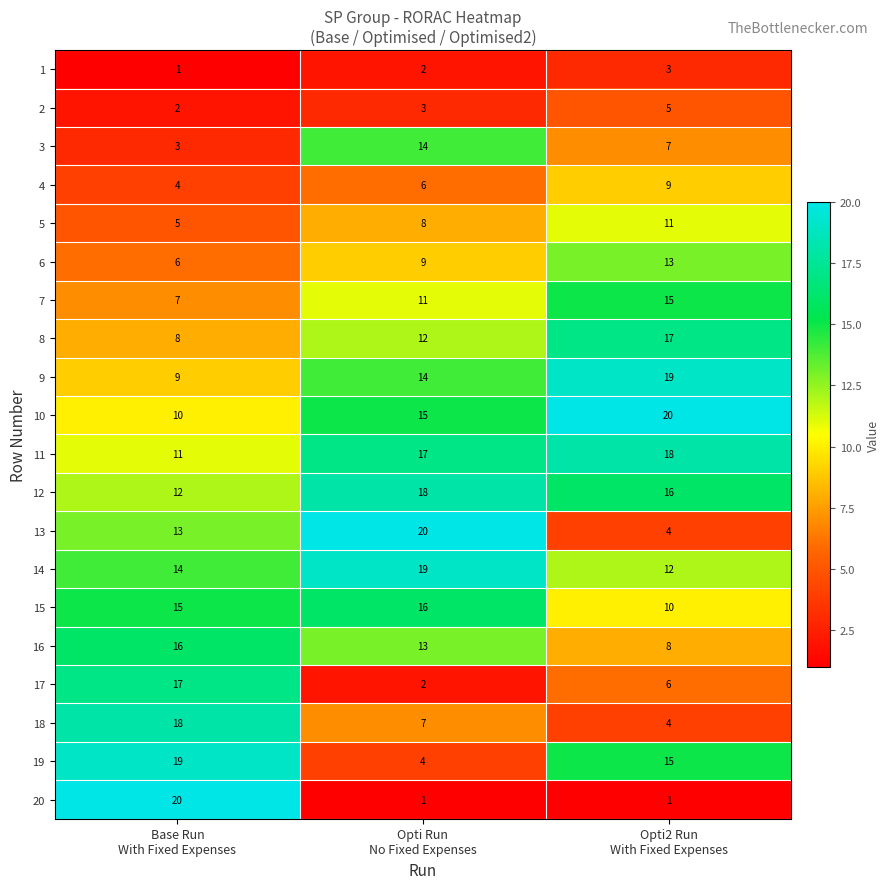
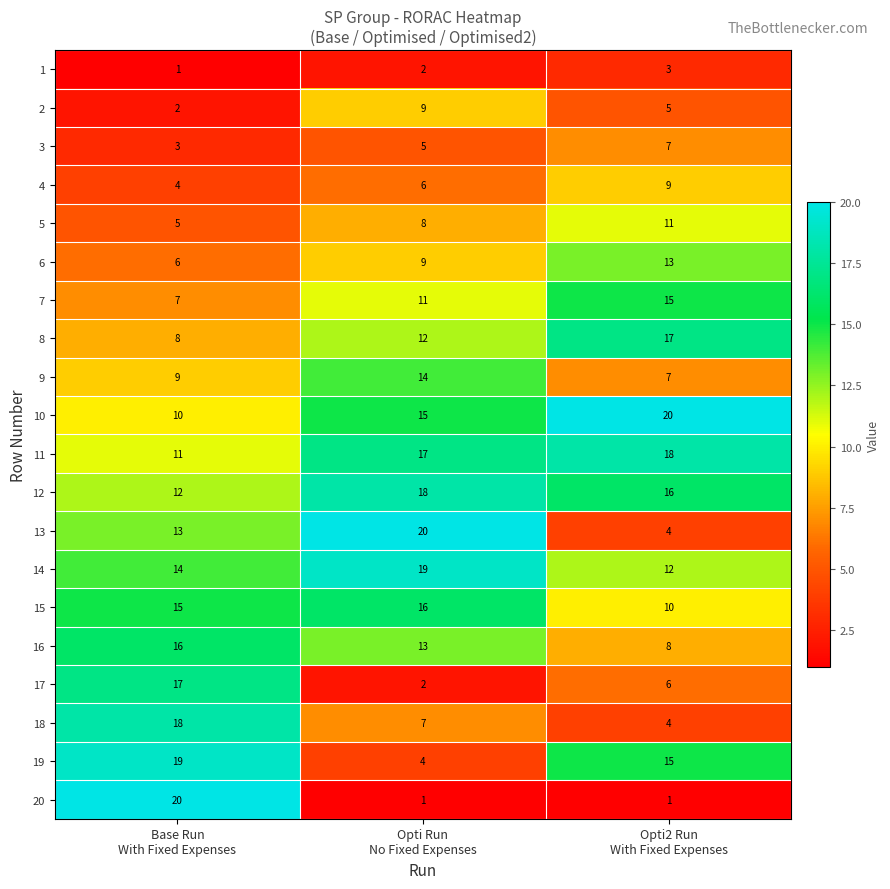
2, Opti Run No Fixed Expenses: 3 -> 9
3, Opti Run No Fixed Expenses: 14 -> 5
9, Opti2 Run With Fixed Expenses: 19 -> 7
